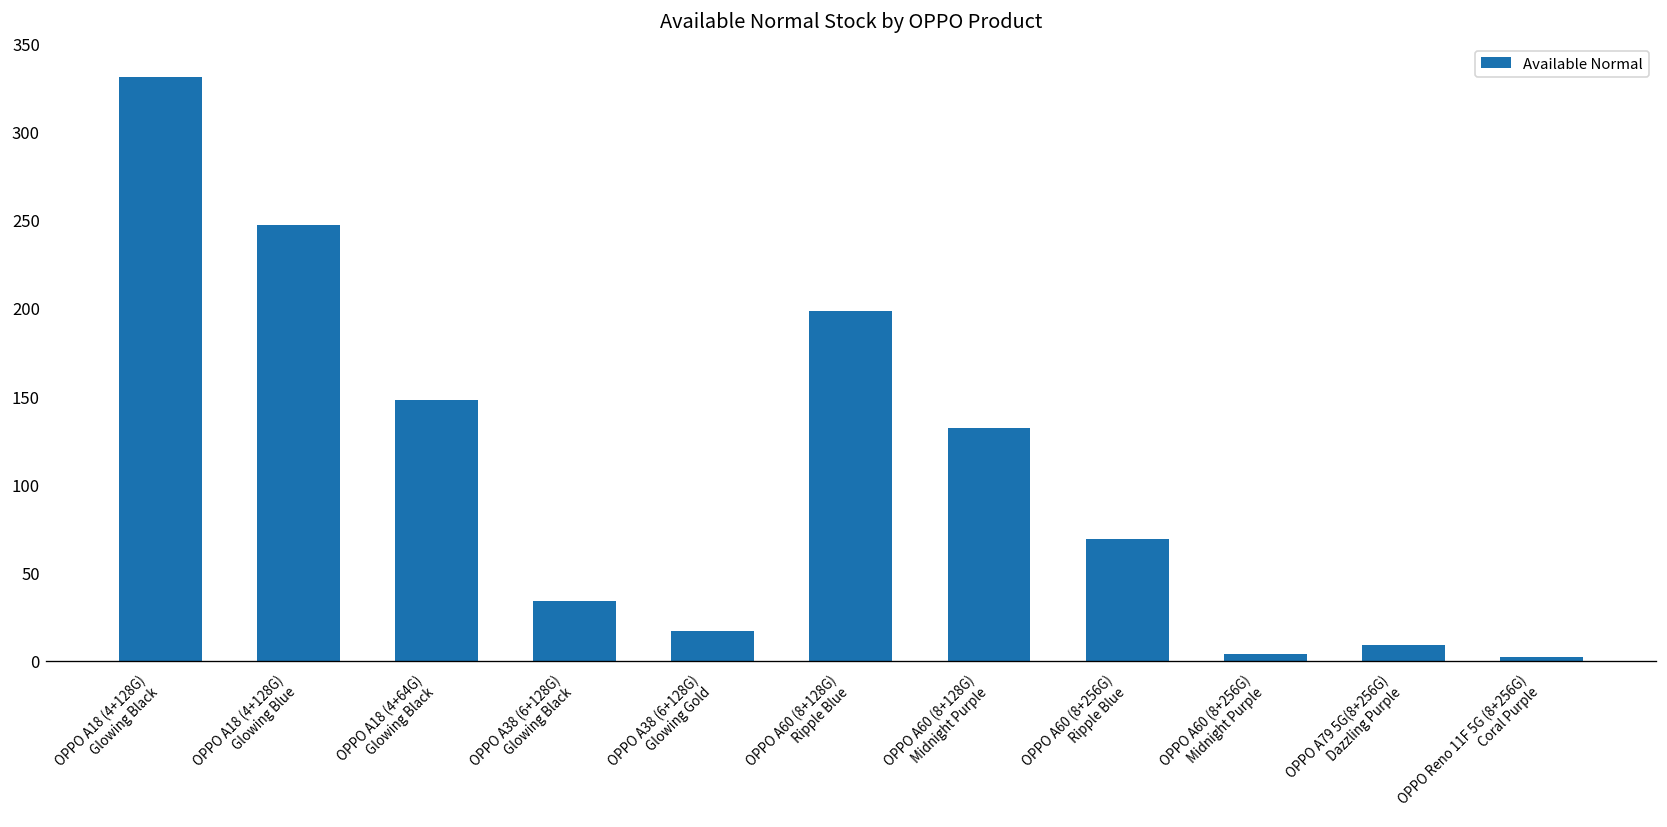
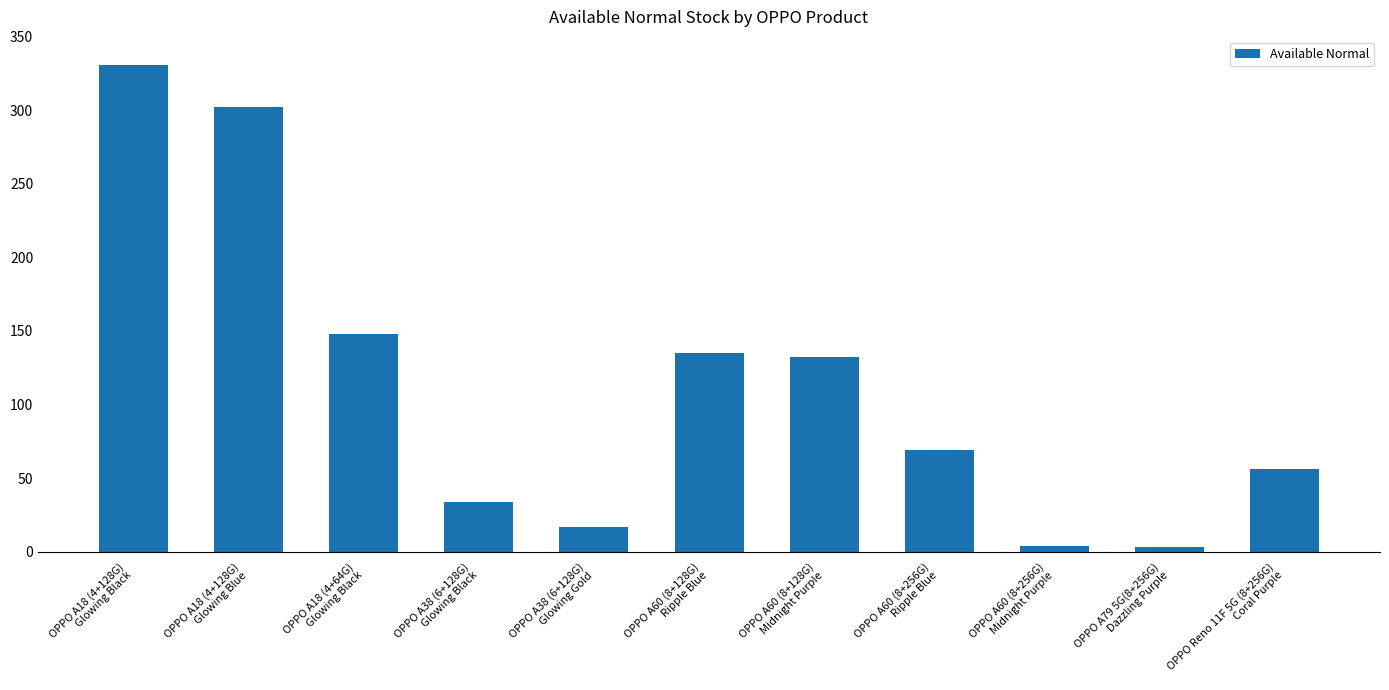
OPPO A18 (4+128G) Glowing Blue: 247 -> 302
OPPO A60 (8+128G) Ripple Blue: 198 -> 135
OPPO A79 5G(8+256G) Dazzling Purple: 9 -> 3
OPPO Reno 11F 5G (8+256G) Coral Purple: 2 -> 56
